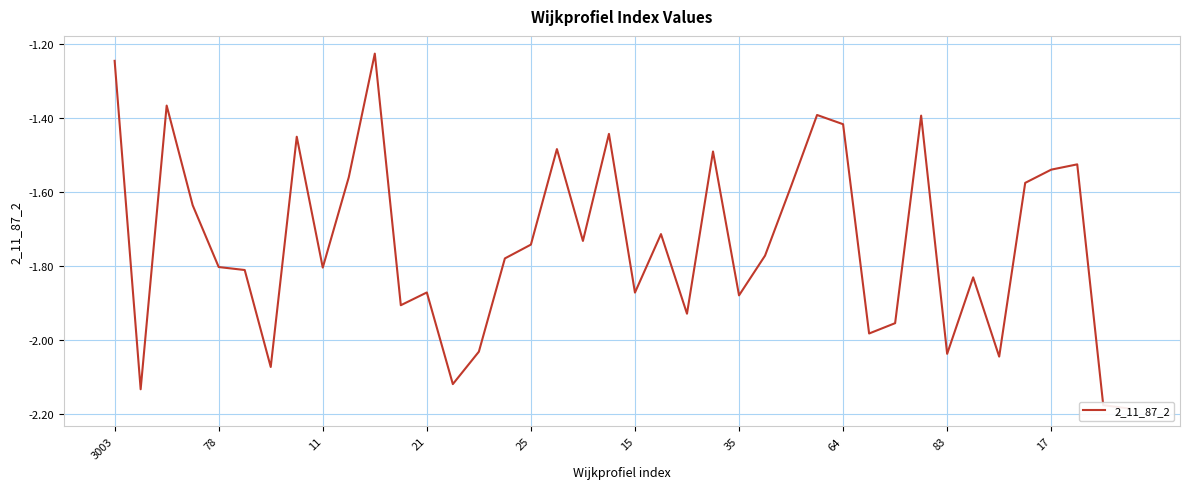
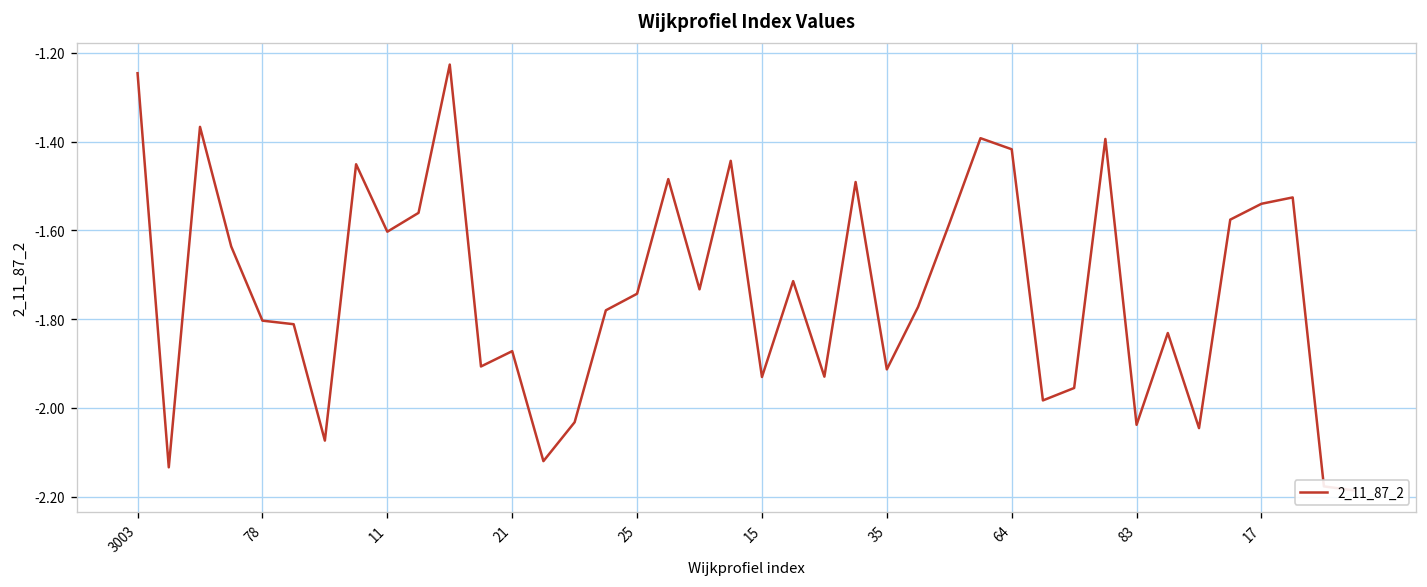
11: -1.81 -> -1.60
15: -1.87 -> -1.93
35: -1.88 -> -1.91
